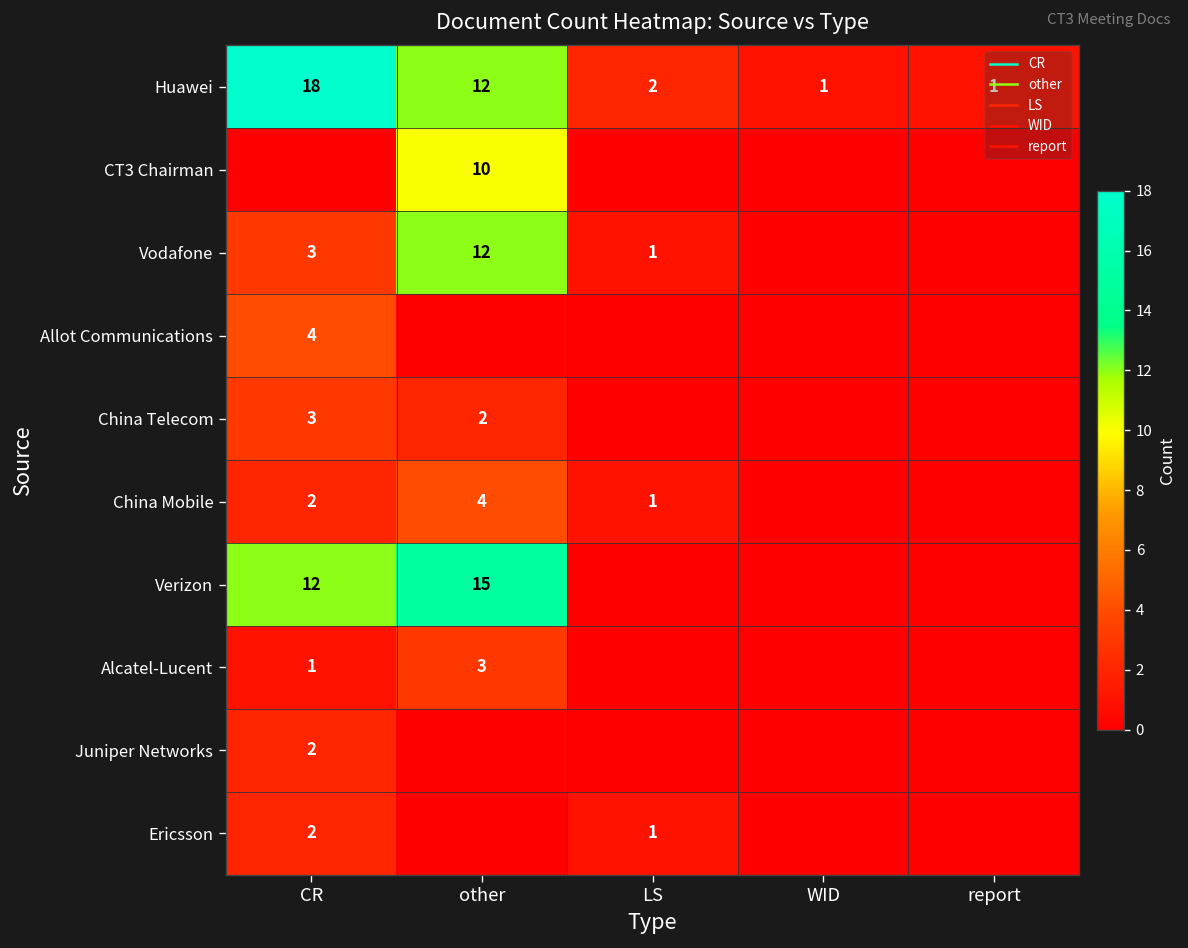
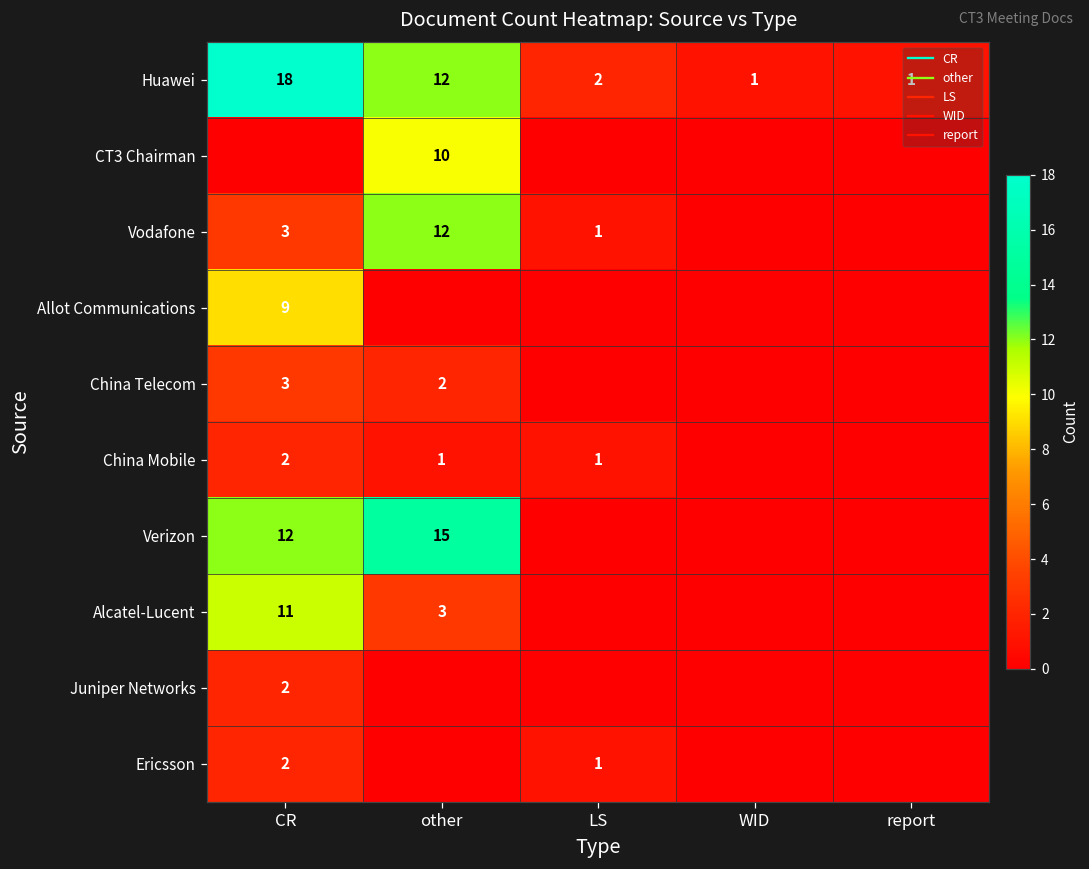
Allot Communications, CR: 4 -> 9
China Mobile, other: 4 -> 1
Alcatel-Lucent, CR: 1 -> 11
